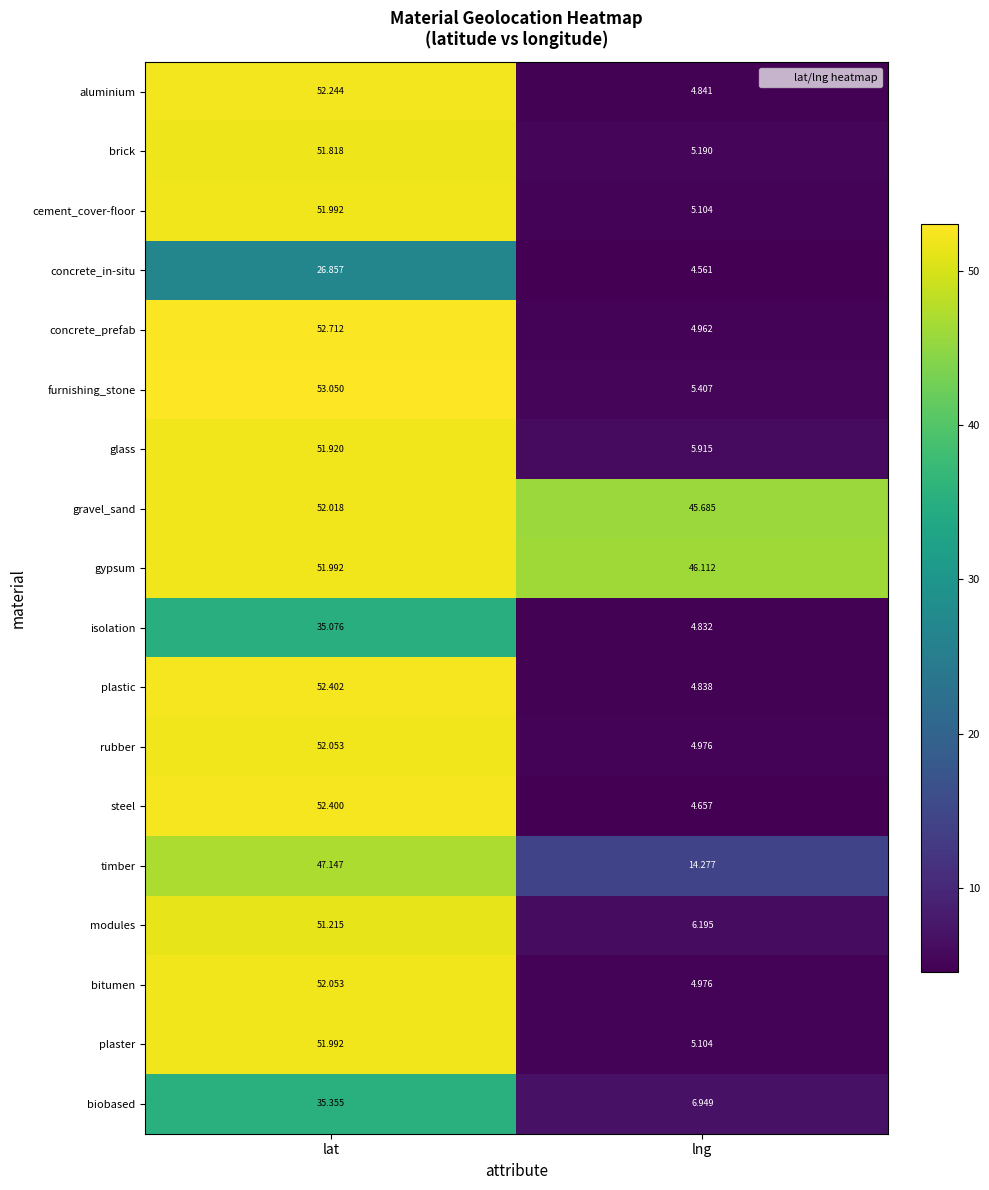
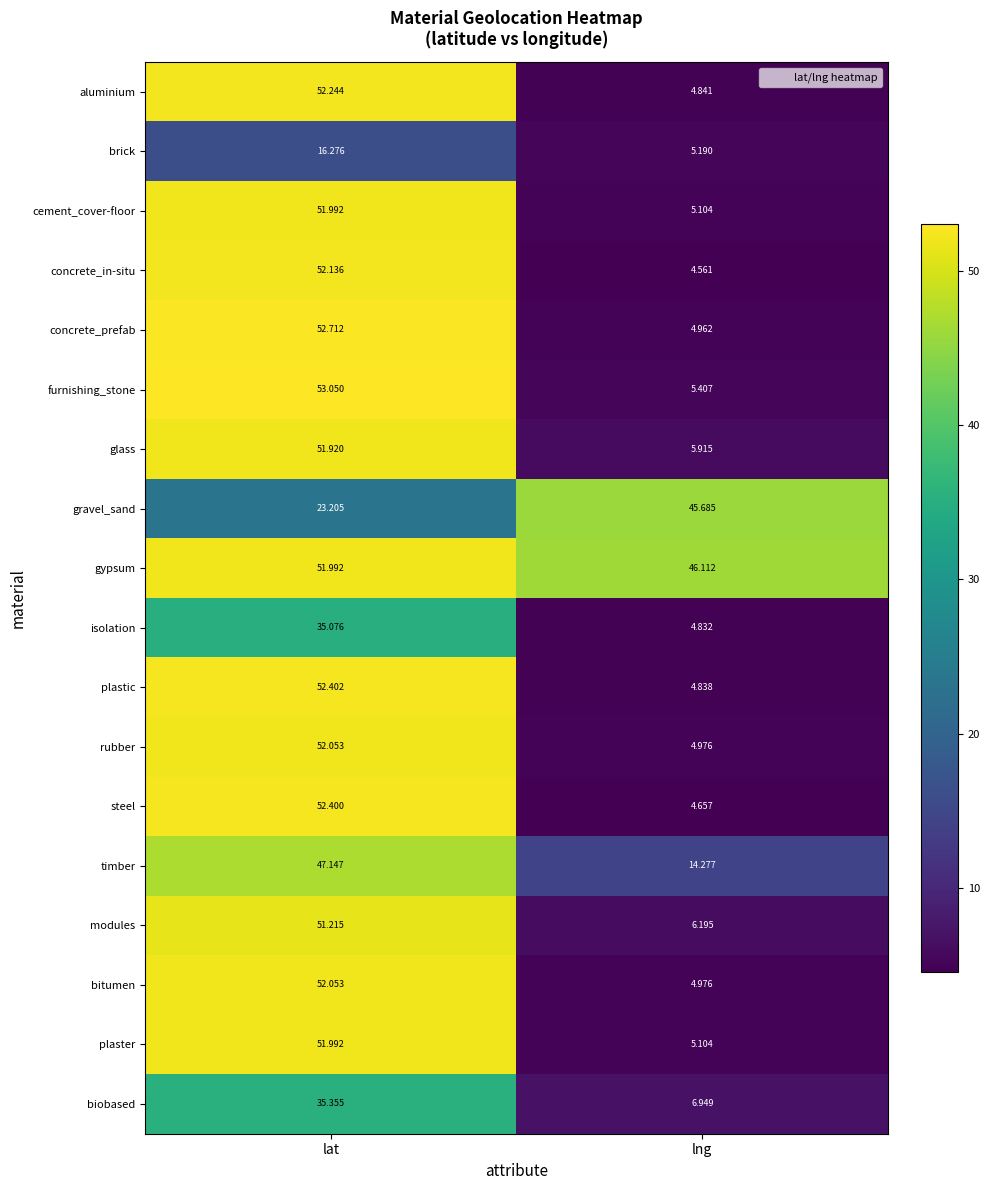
brick, lat: 51.818 -> 16.276
concrete_in-situ, lat: 26.857 -> 52.136
gravel_sand, lat: 52.018 -> 23.205
